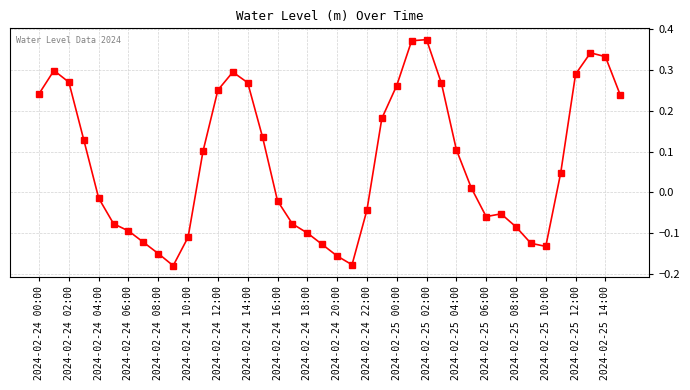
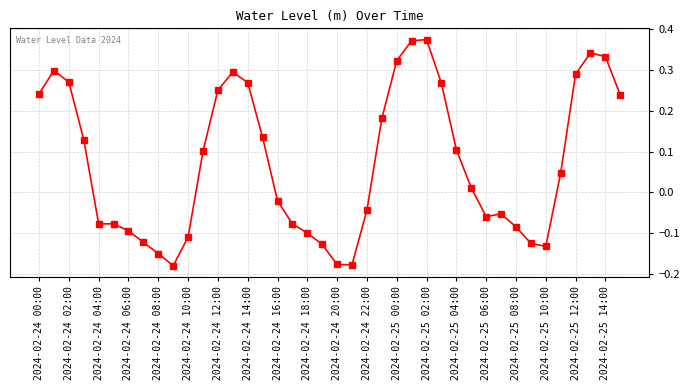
2024-02-24 04:00: -0.01 -> -0.08
2024-02-24 20:00: -0.16 -> -0.18
2024-02-25 00:00: 0.26 -> 0.32
